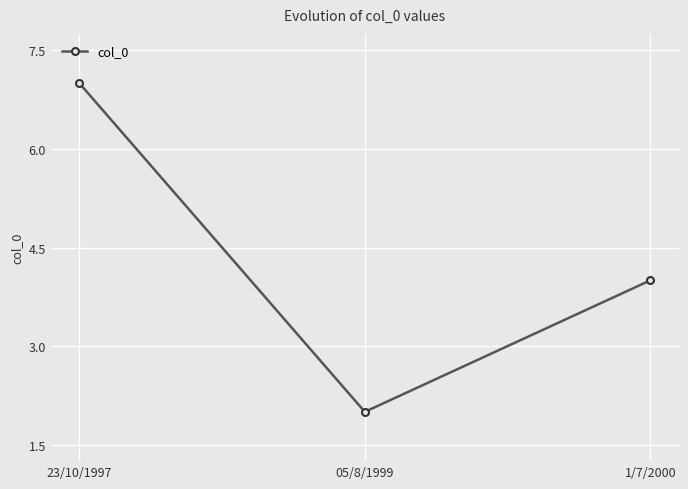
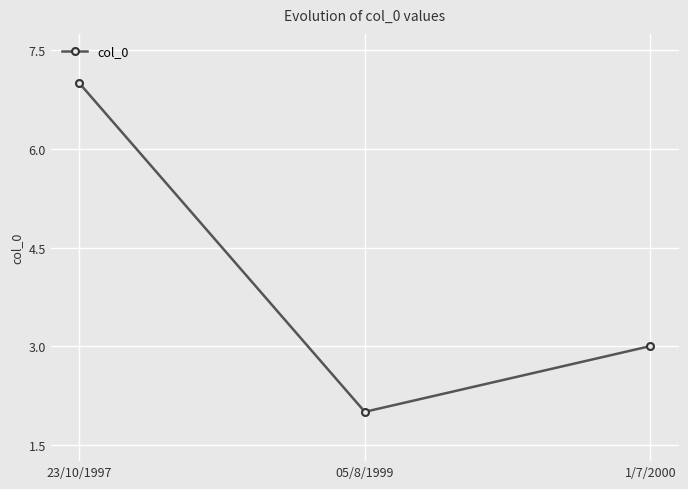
1/7/2000: 4 -> 3
